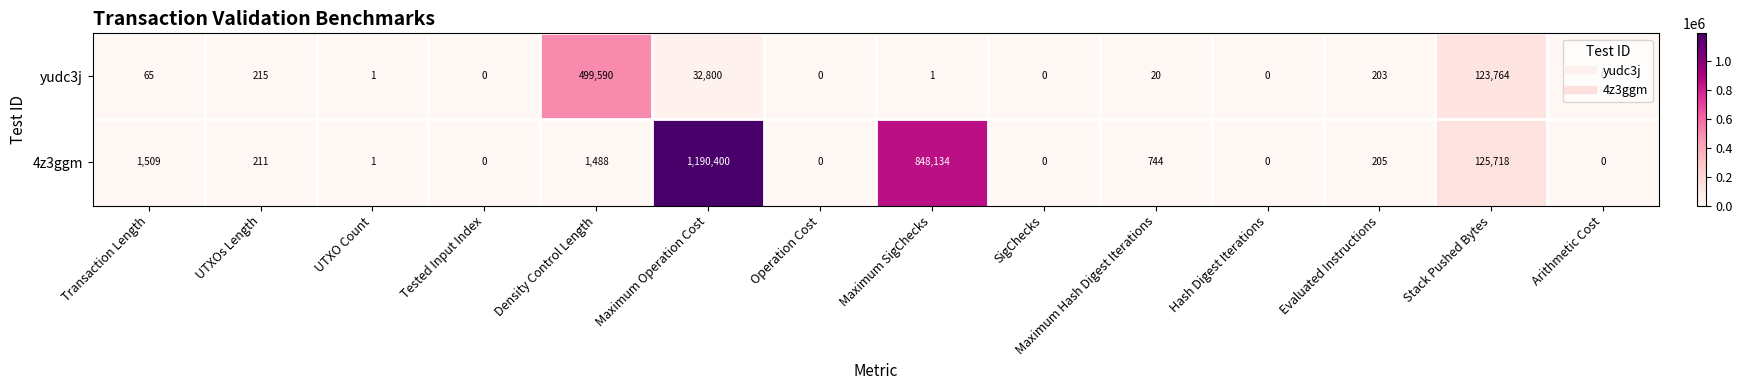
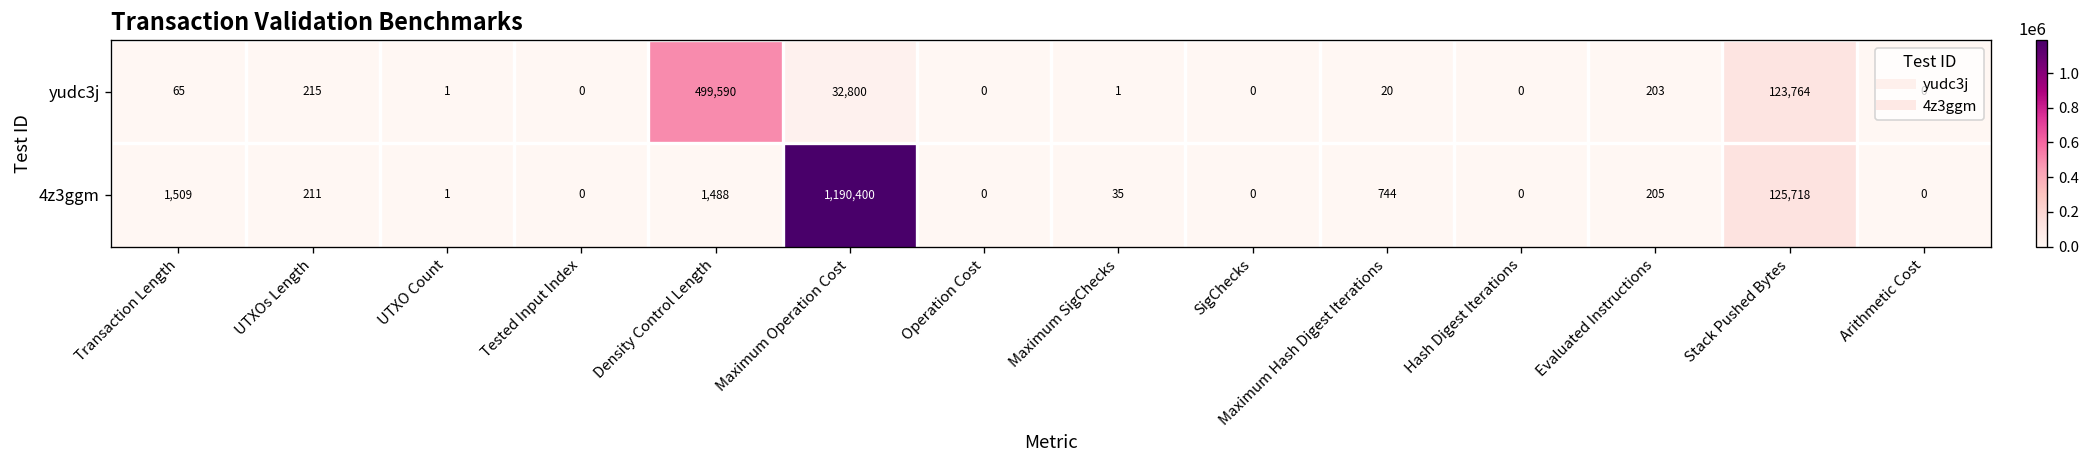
4z3ggm, Maximum SigChecks: 848,134 -> 35
